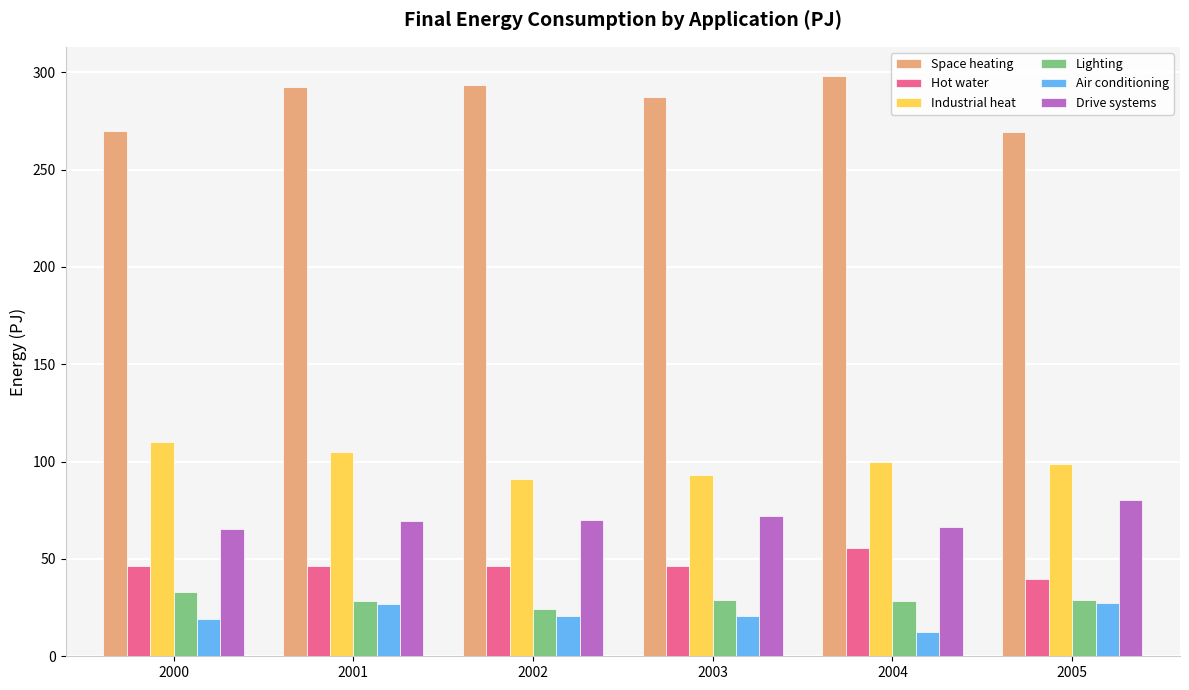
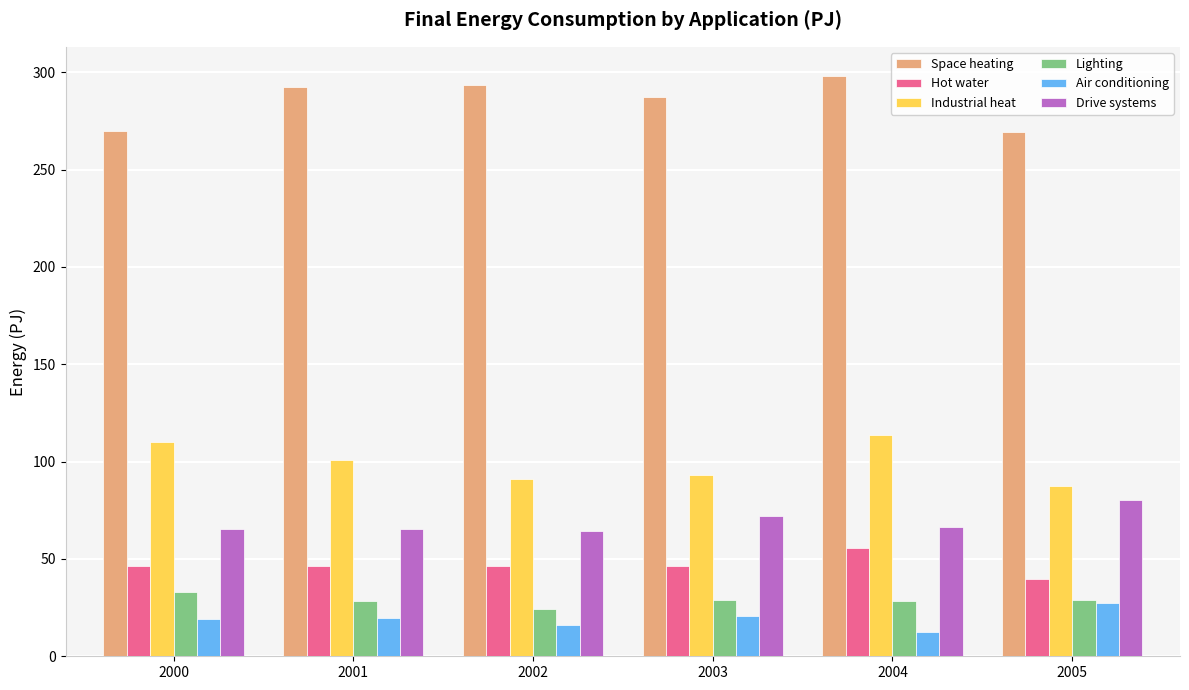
Industrial heat, 2001: 105 -> 101
Air conditioning, 2001: 27 -> 20
Drive systems, 2001: 70 -> 65
Air conditioning, 2002: 21 -> 16
Drive systems, 2002: 70 -> 64
Industrial heat, 2004: 100 -> 114
Industrial heat, 2005: 99 -> 87
